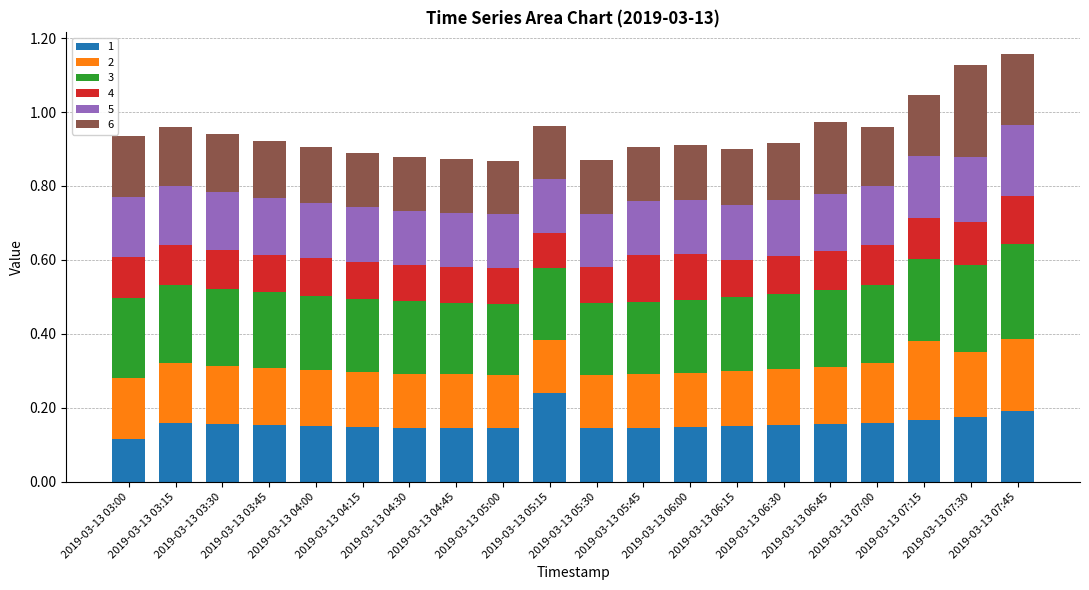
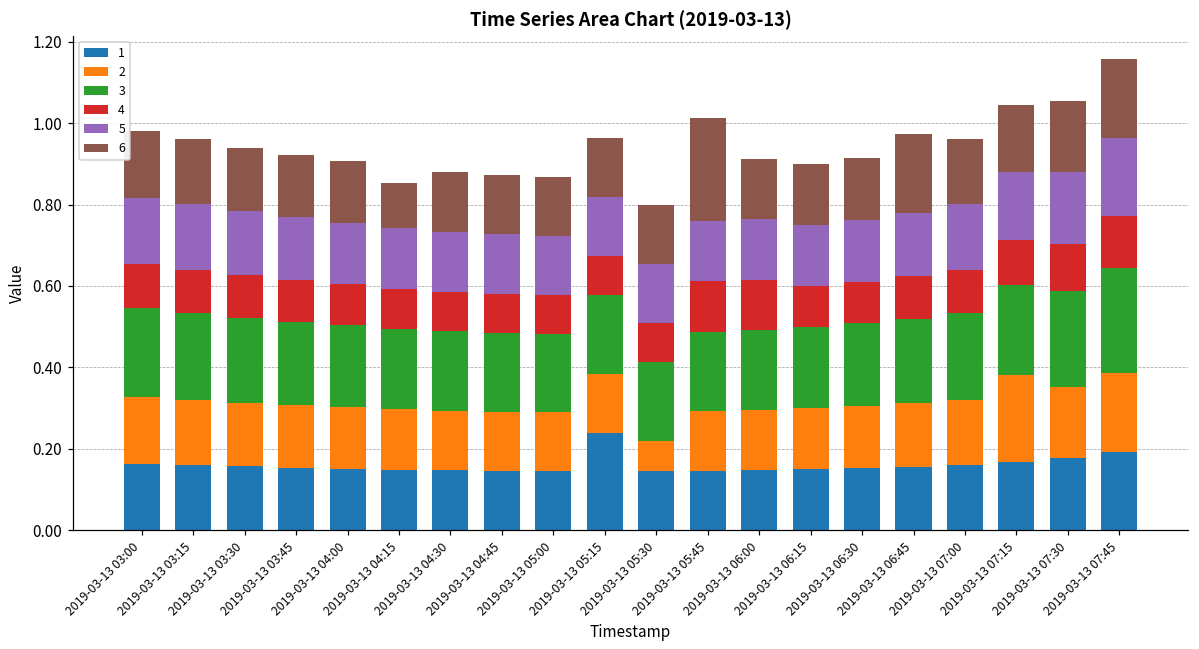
1, 2019-03-13 03:00: 0.12 -> 0.16
6, 2019-03-13 04:15: 0.15 -> 0.11
2, 2019-03-13 05:30: 0.14 -> 0.08
6, 2019-03-13 05:45: 0.15 -> 0.25
6, 2019-03-13 07:30: 0.25 -> 0.18
